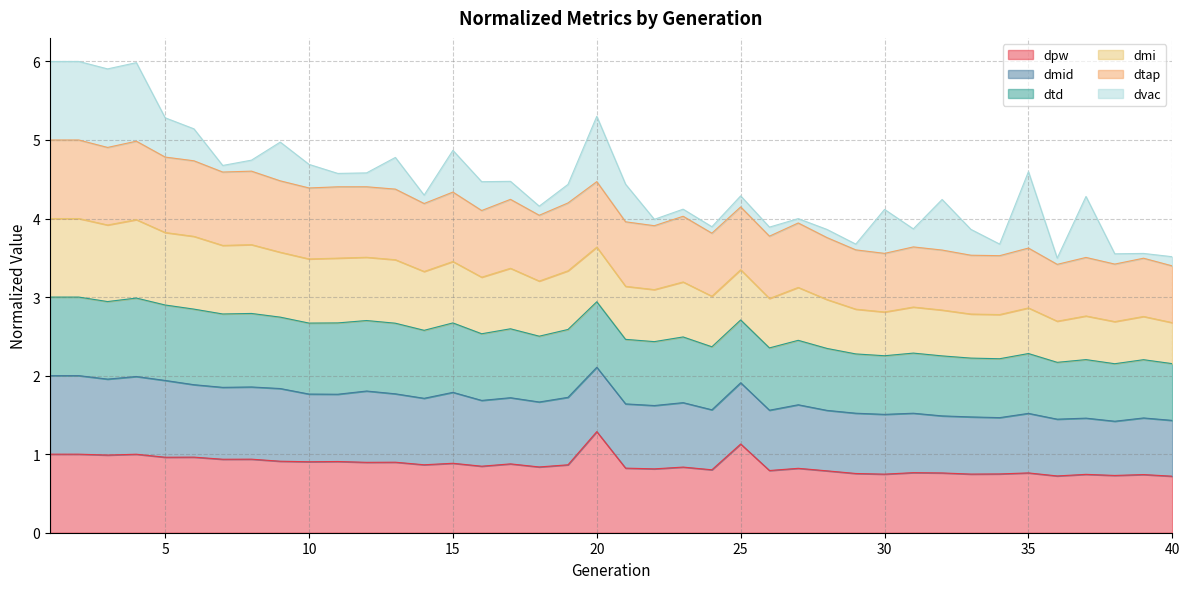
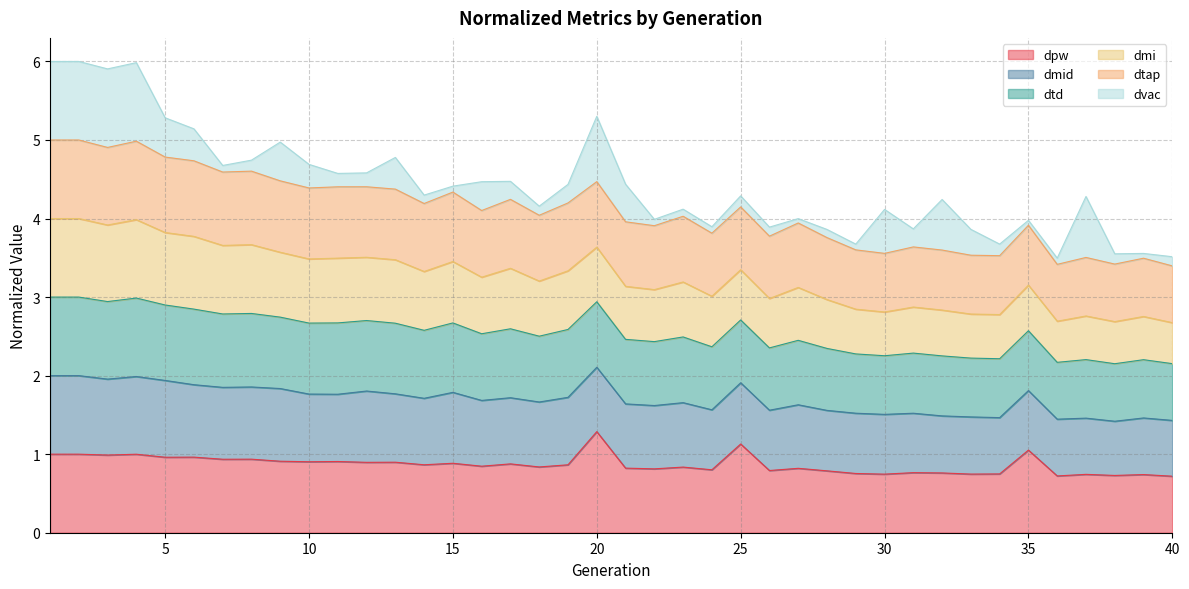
dvac, 15: 0.5 -> 0.1
dpw, 35: 0.8 -> 1.1
dvac, 35: 1.0 -> 0.1
